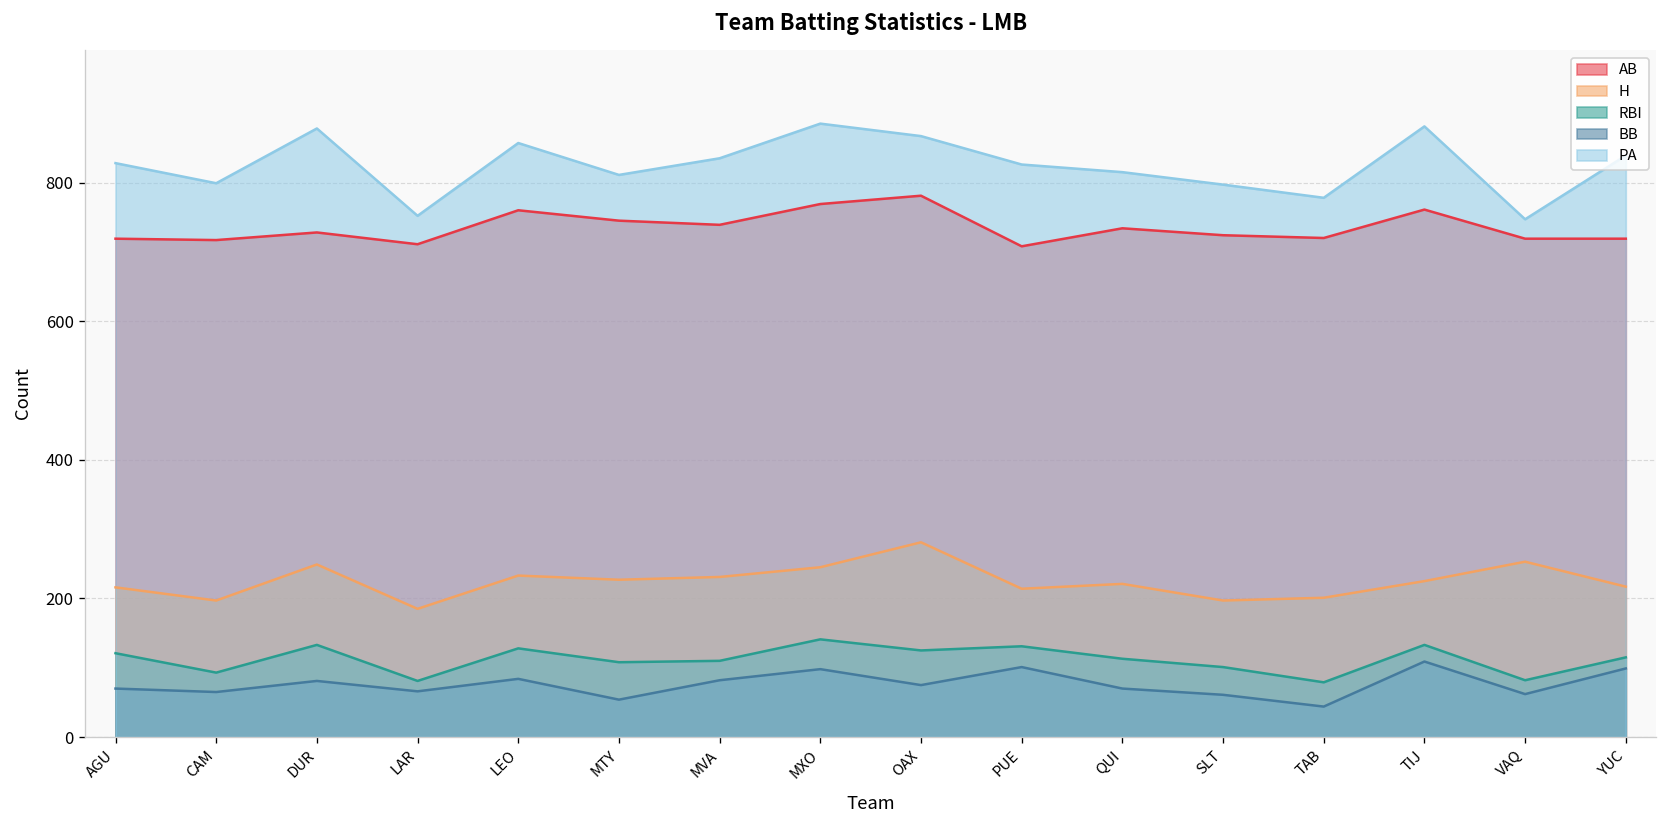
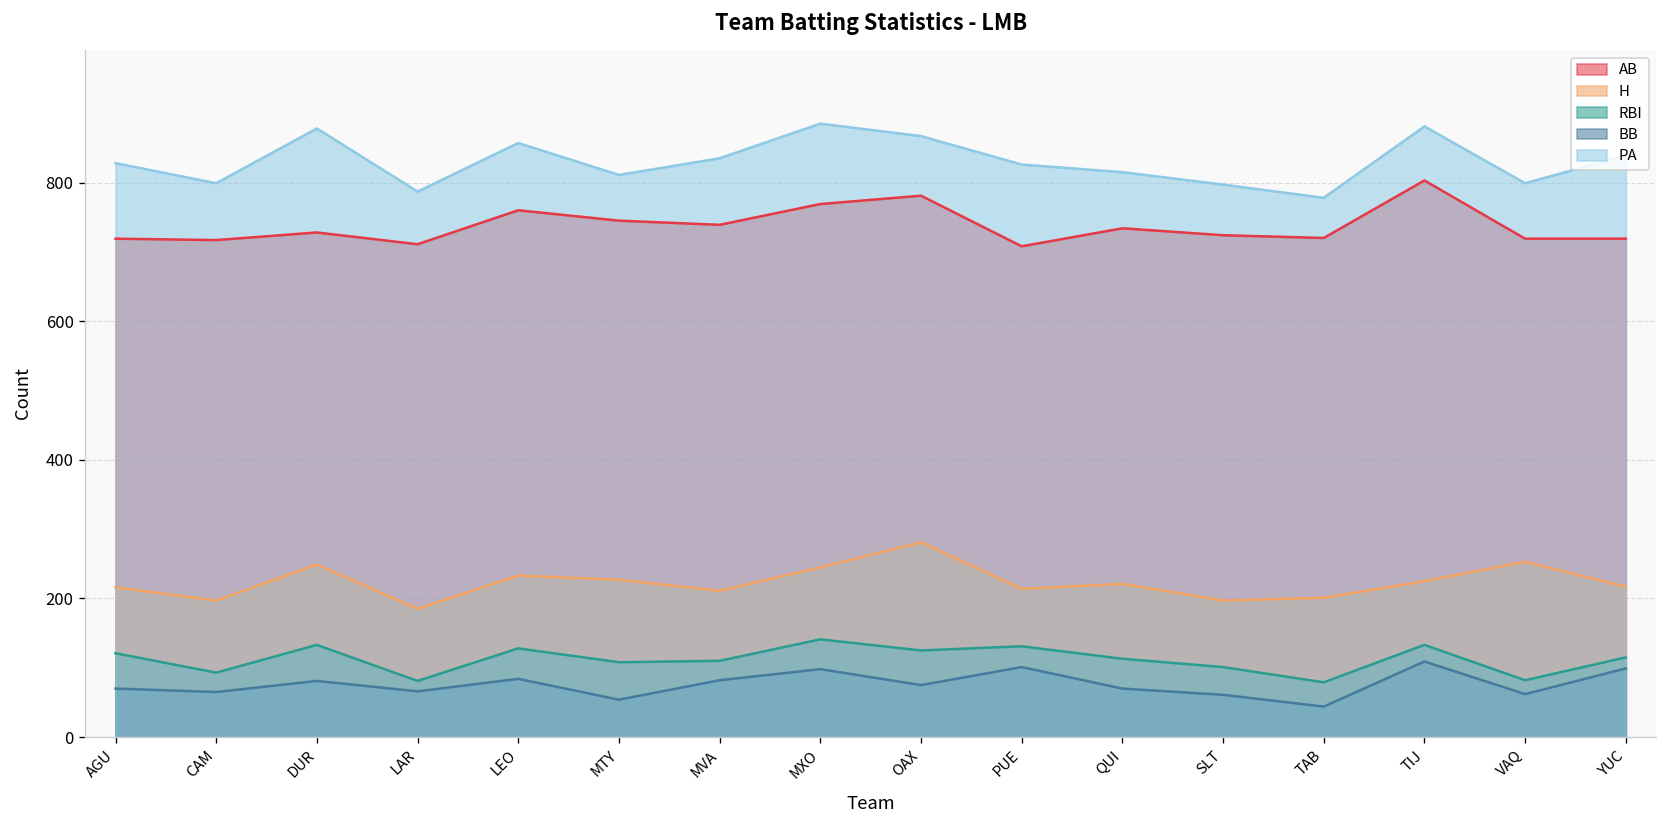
PA, LAR: 750 -> 790
H, MVA: 230 -> 210
AB, TIJ: 760 -> 800
PA, VAQ: 750 -> 800
